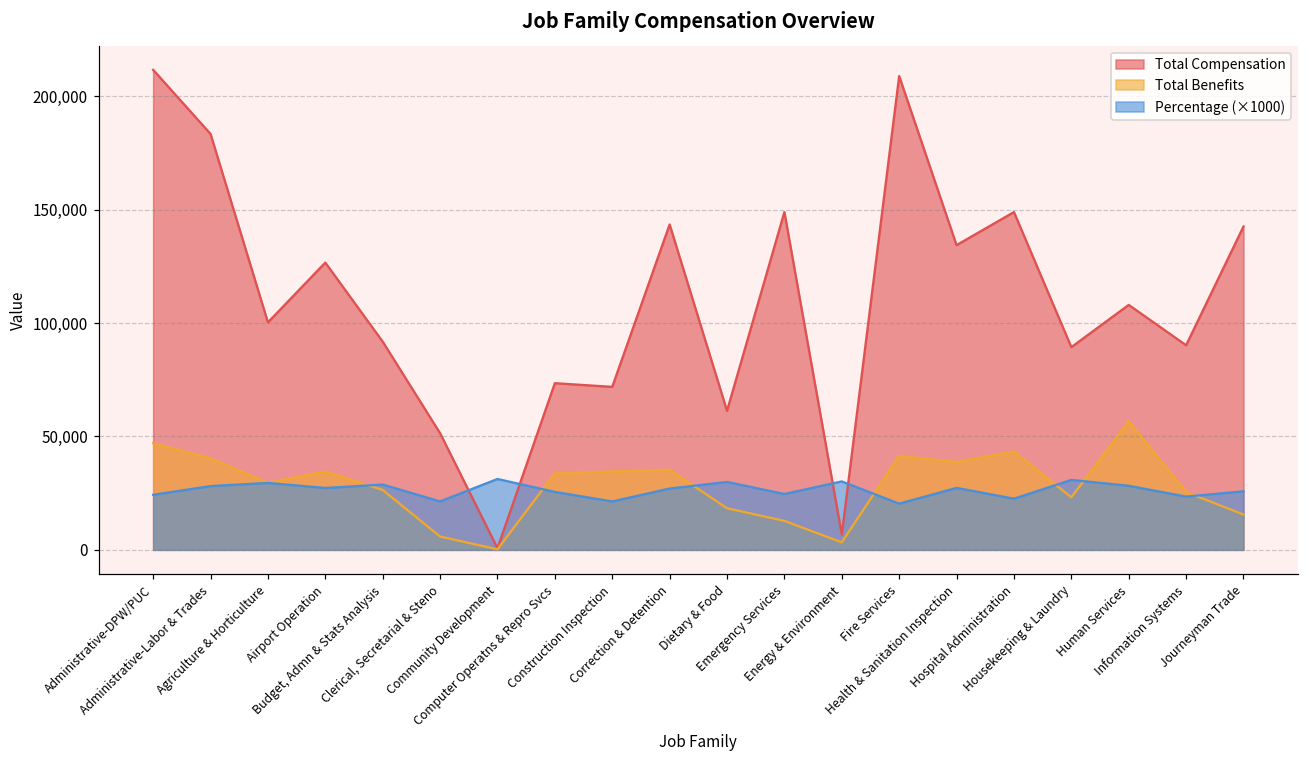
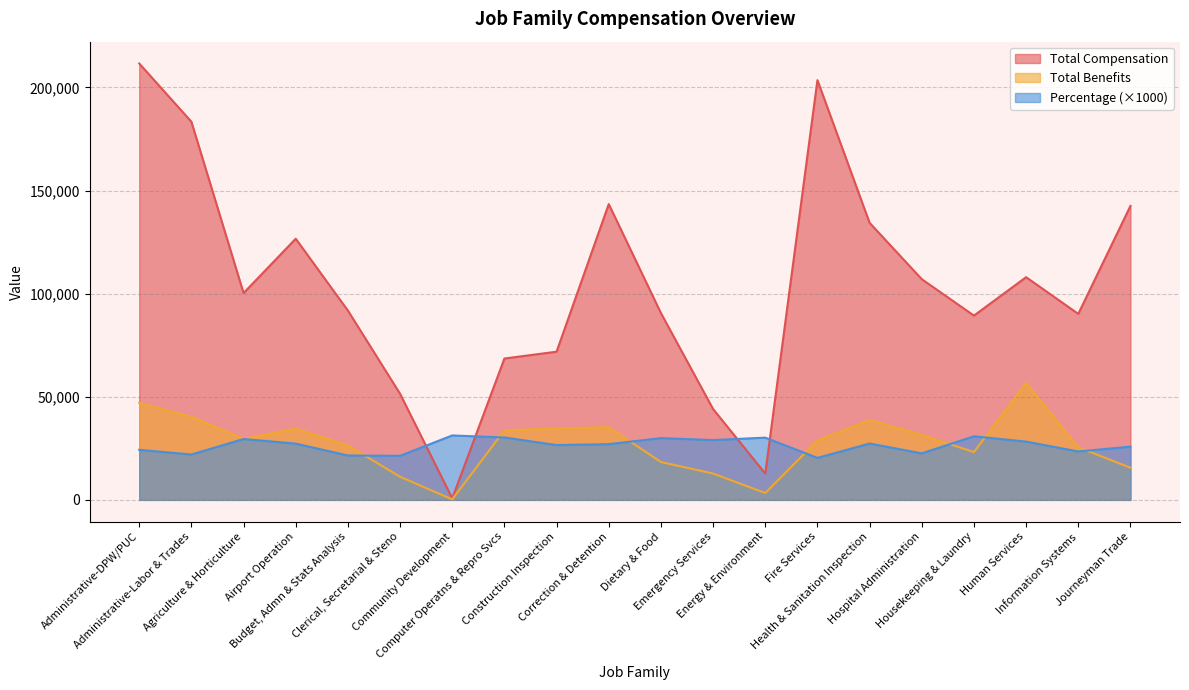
Percentage (×1000), Administrative-Labor & Trades: 28,000 -> 22,000
Percentage (×1000), Budget, Admn & Stats Analysis: 29,000 -> 22,000
Total Benefits, Clerical, Secretarial & Steno: 6,000 -> 11,000
Total Compensation, Computer Operatns & Repro Svcs: 73,000 -> 69,000
Percentage (×1000), Computer Operatns & Repro Svcs: 26,000 -> 30,000
Percentage (×1000), Construction Inspection: 21,000 -> 27,000
Total Compensation, Dietary & Food: 61,000 -> 91,000
Total Compensation, Emergency Services: 149,000 -> 44,000
Percentage (×1000), Emergency Services: 25,000 -> 29,000
Total Compensation, Energy & Environment: 7,000 -> 13,000
Total Compensation, Fire Services: 209,000 -> 204,000
Total Benefits, Fire Services: 41,000 -> 29,000
Total Compensation, Hospital Administration: 149,000 -> 107,000
Total Benefits, Hospital Administration: 43,000 -> 32,000
